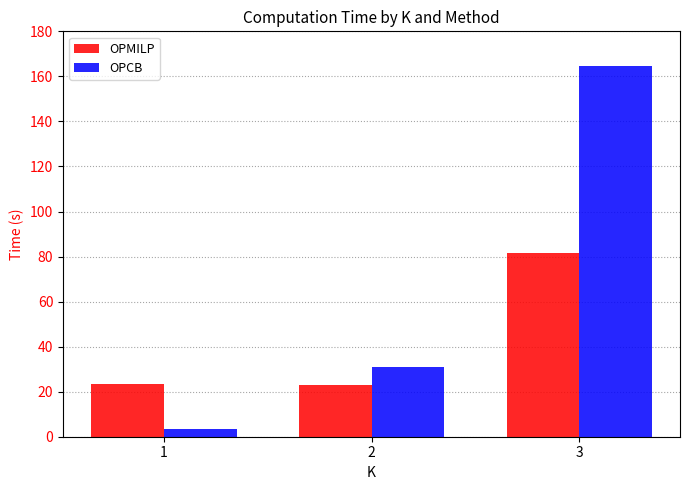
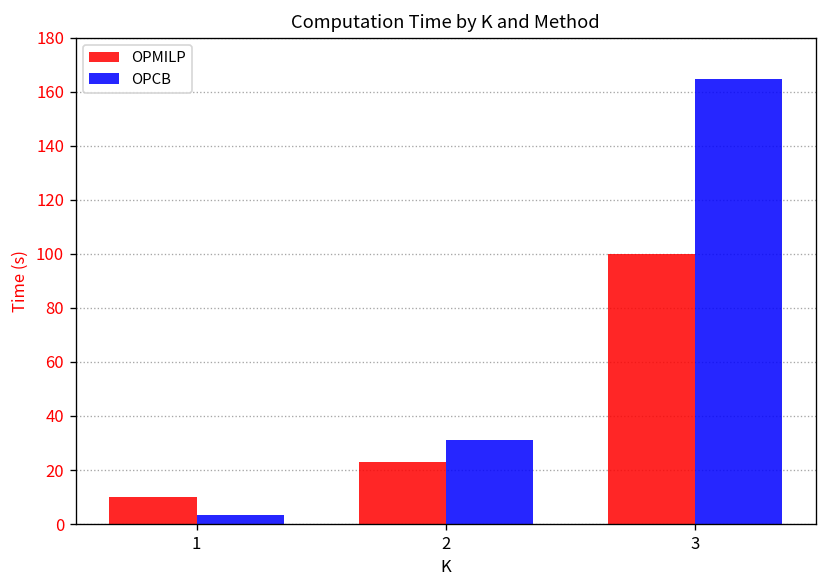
OPMILP, 1: 24 -> 10
OPMILP, 3: 82 -> 100
